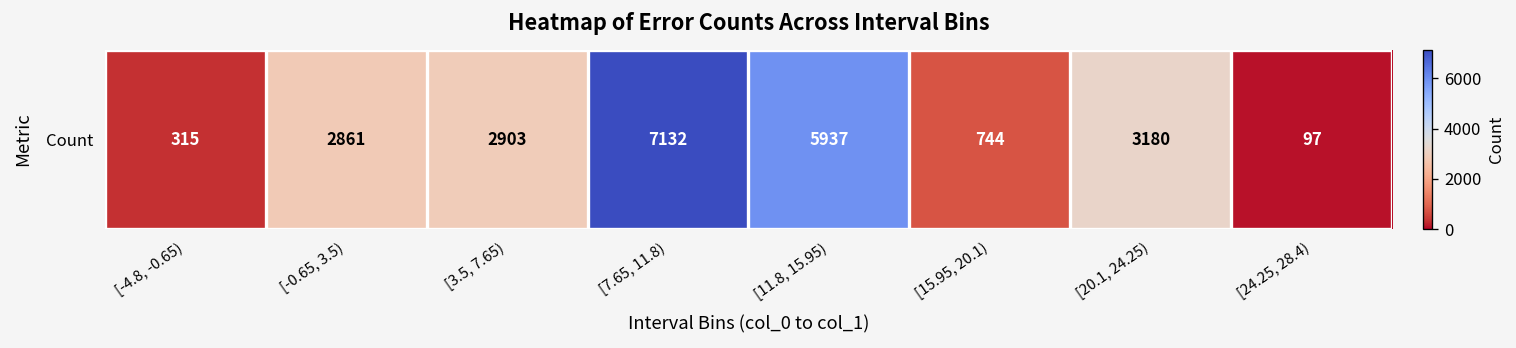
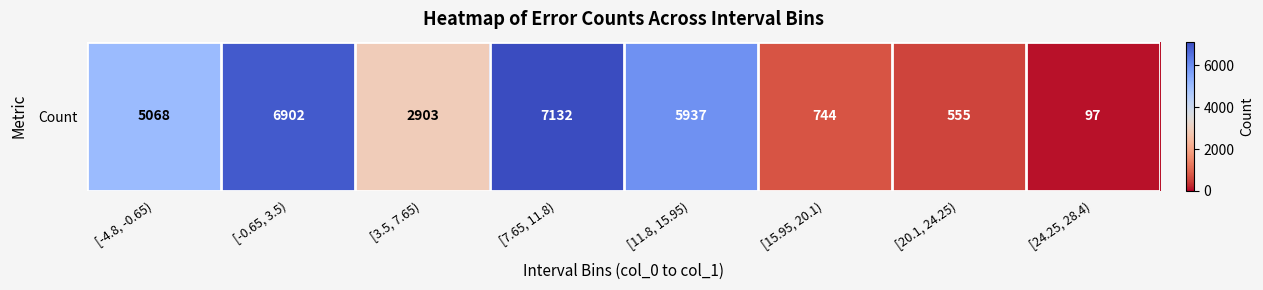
Count, [-4.8, -0.65): 315 -> 5068
Count, [-0.65, 3.5): 2861 -> 6902
Count, [20.1, 24.25): 3180 -> 555
